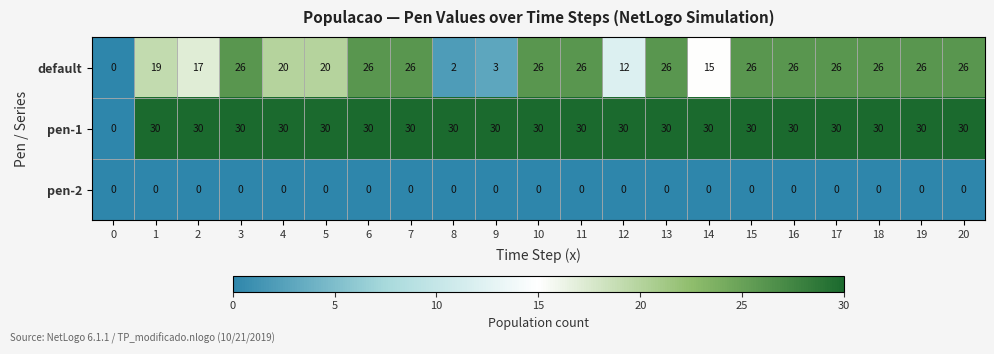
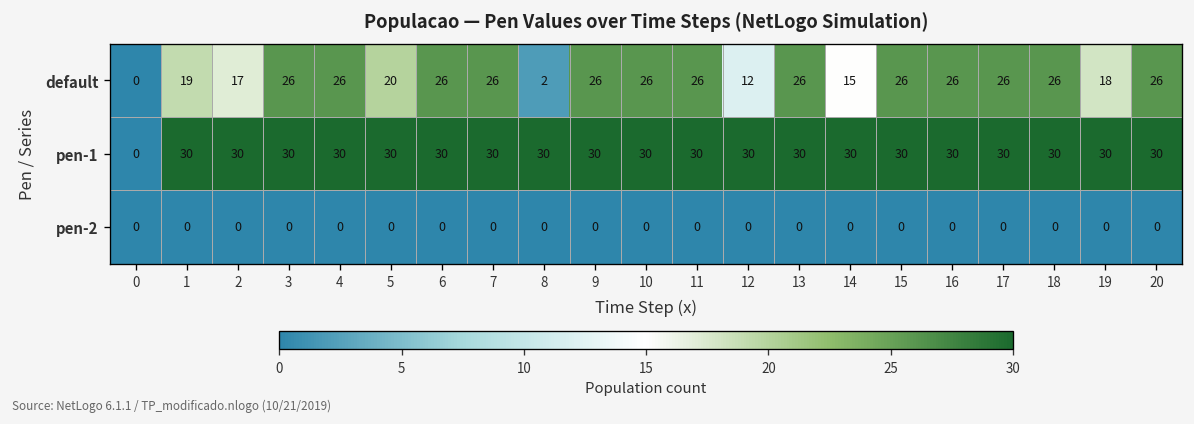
default, 4: 20 -> 26
default, 9: 3 -> 26
default, 19: 26 -> 18
